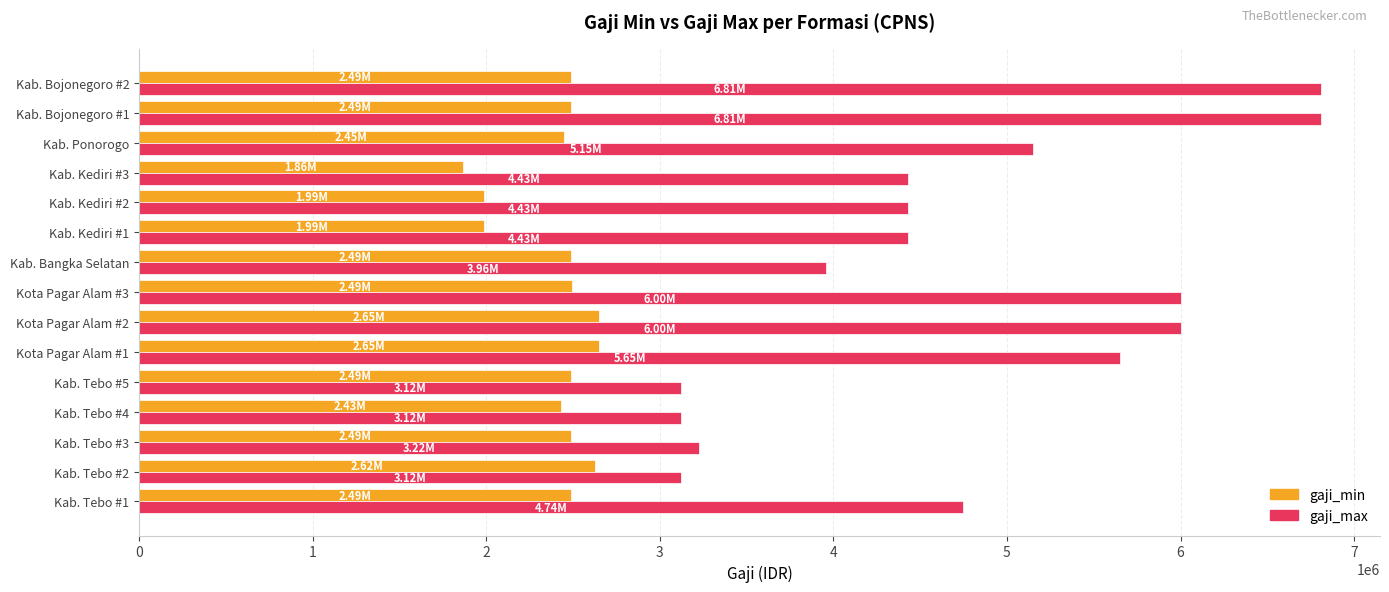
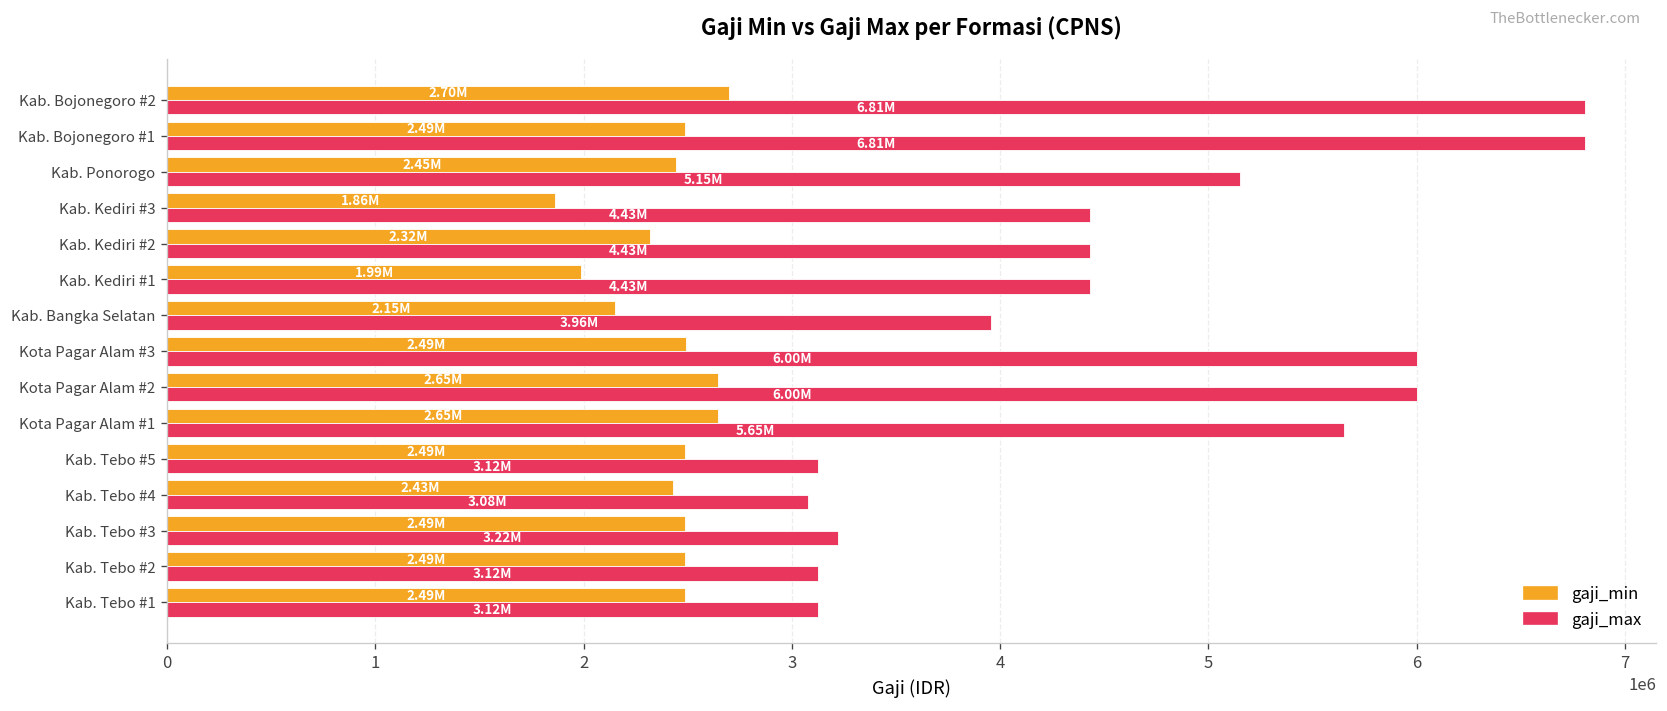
gaji_min, Kab. Bojonegoro #2: 2.49M -> 2.70M
gaji_min, Kab. Kediri #2: 1.99M -> 2.32M
gaji_min, Kab. Bangka Selatan: 2.49M -> 2.15M
gaji_max, Kab. Tebo #4: 3.12M -> 3.08M
gaji_min, Kab. Tebo #2: 2.62M -> 2.49M
gaji_max, Kab. Tebo #1: 4.74M -> 3.12M
